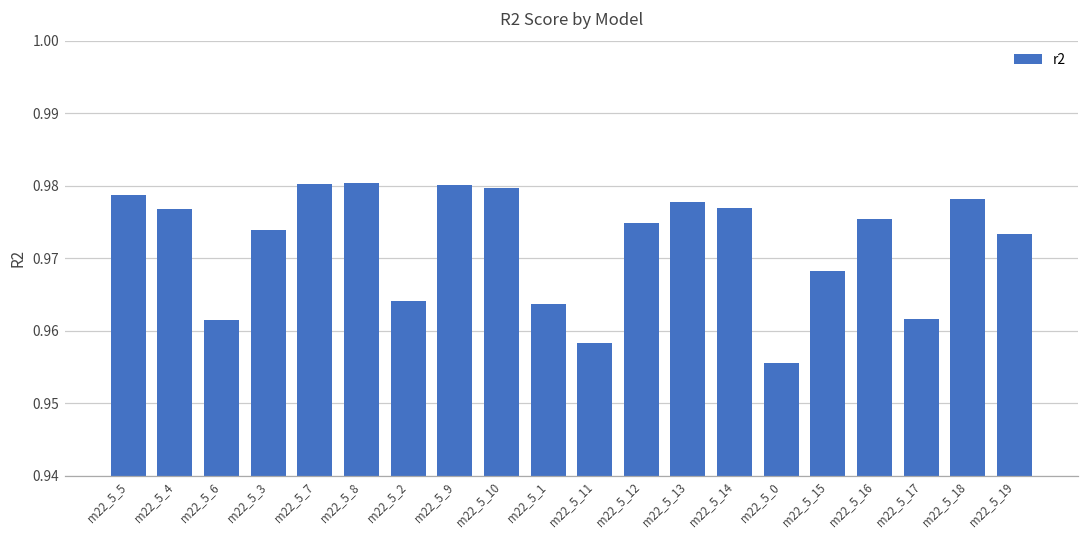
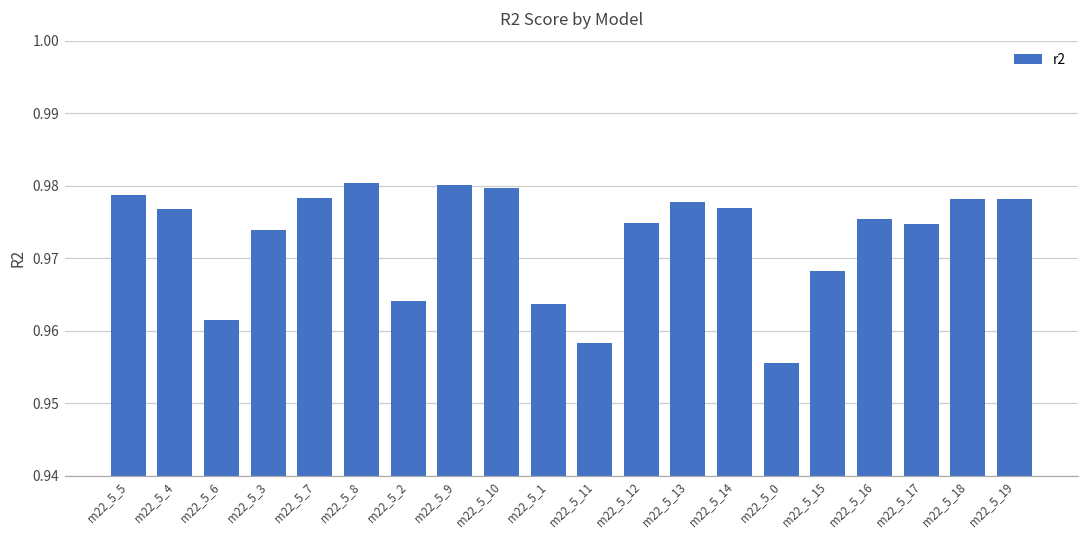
m22_5_7: 0.980 -> 0.978
m22_5_17: 0.962 -> 0.975
m22_5_19: 0.973 -> 0.978
